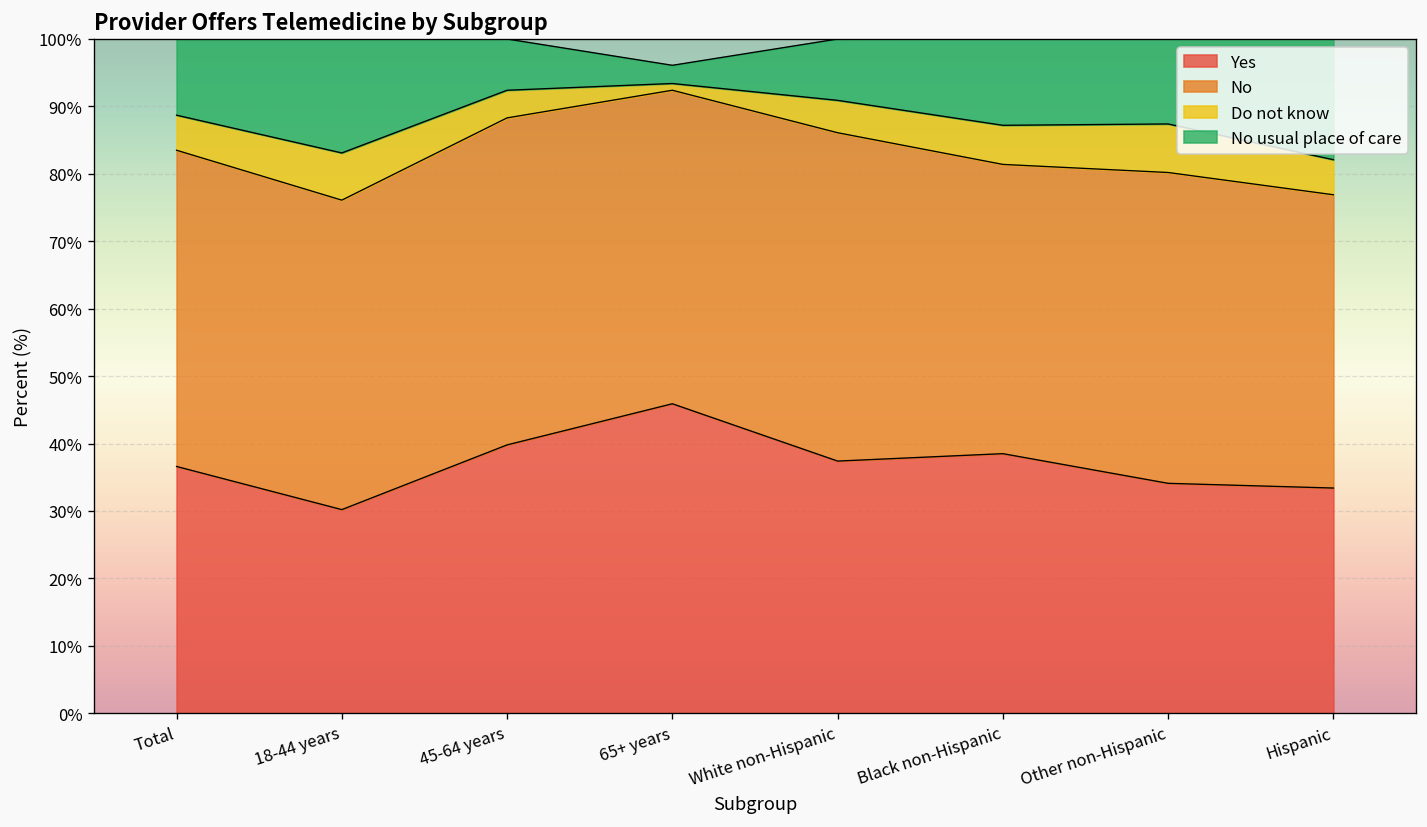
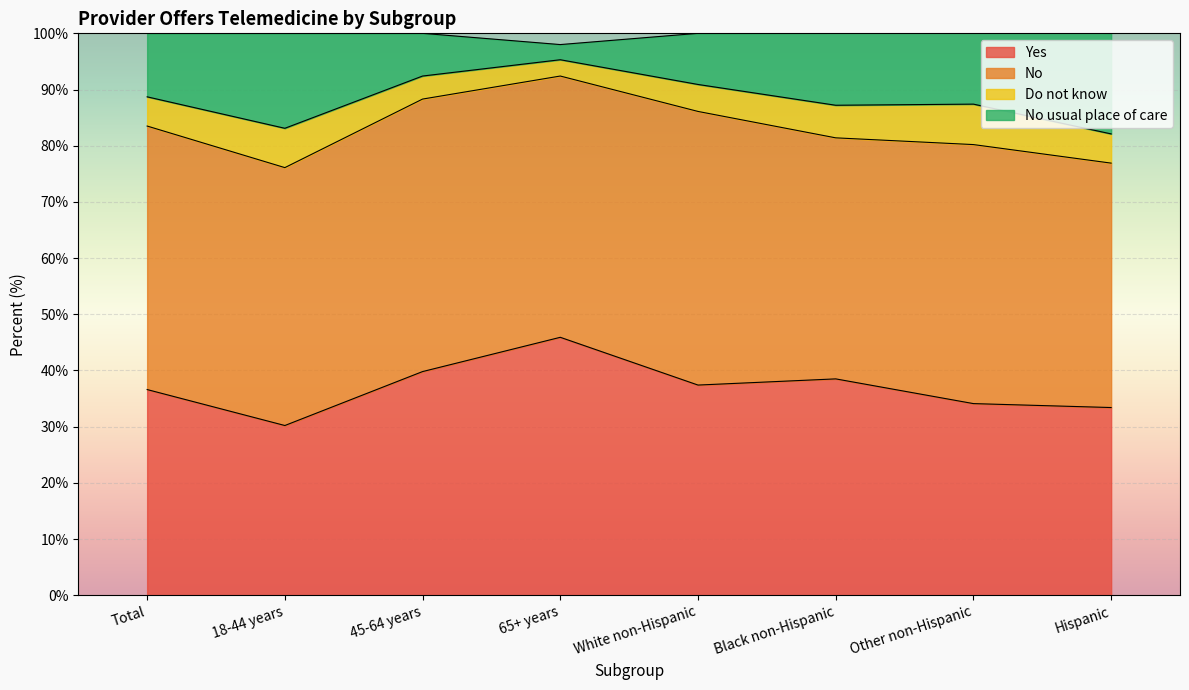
Do not know, 65+ years: 1% -> 3%
